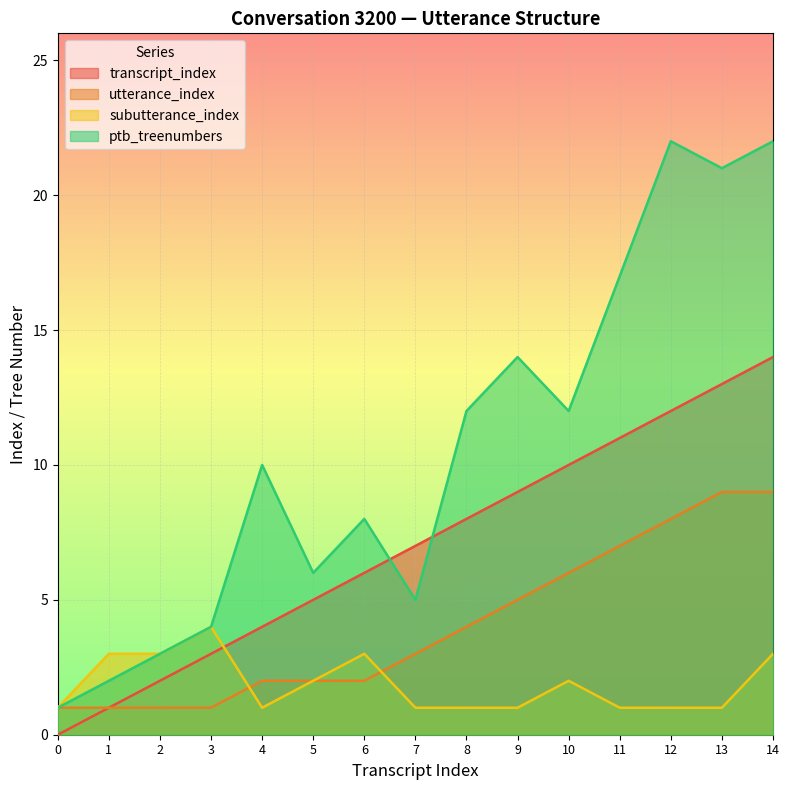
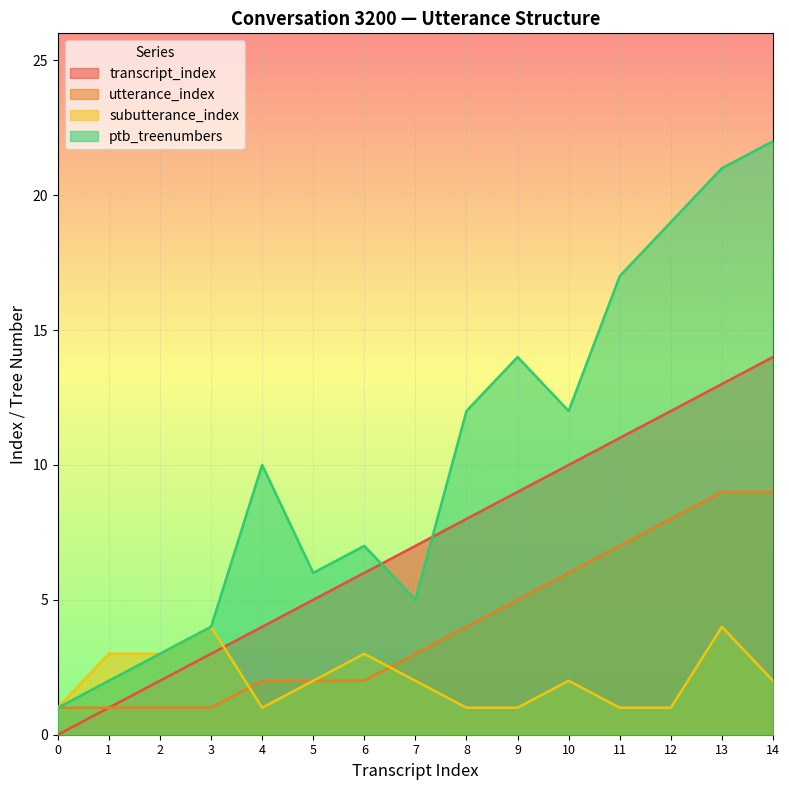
ptb_treenumbers, 6: 8 -> 7
subutterance_index, 7: 1 -> 2
ptb_treenumbers, 12: 22 -> 19
subutterance_index, 13: 1 -> 4
subutterance_index, 14: 3 -> 2
